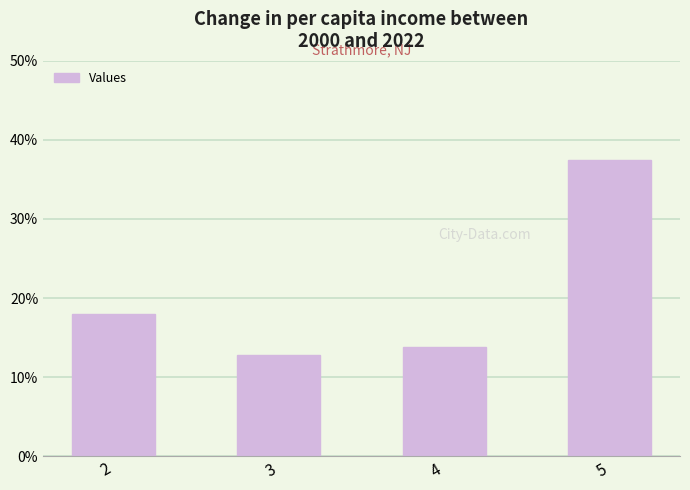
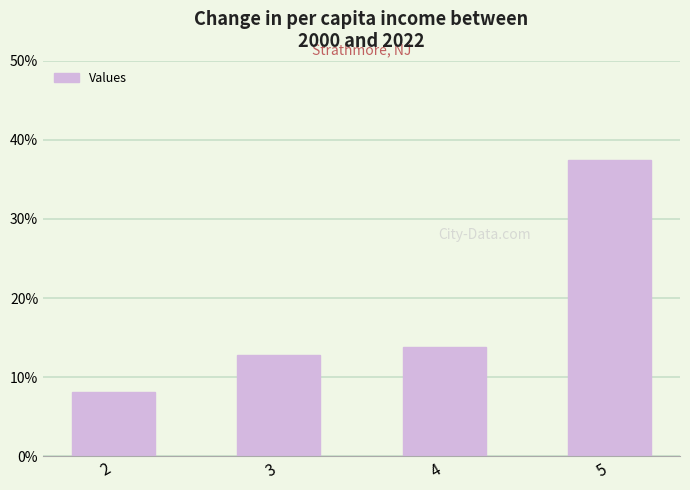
2: 18% -> 8%
